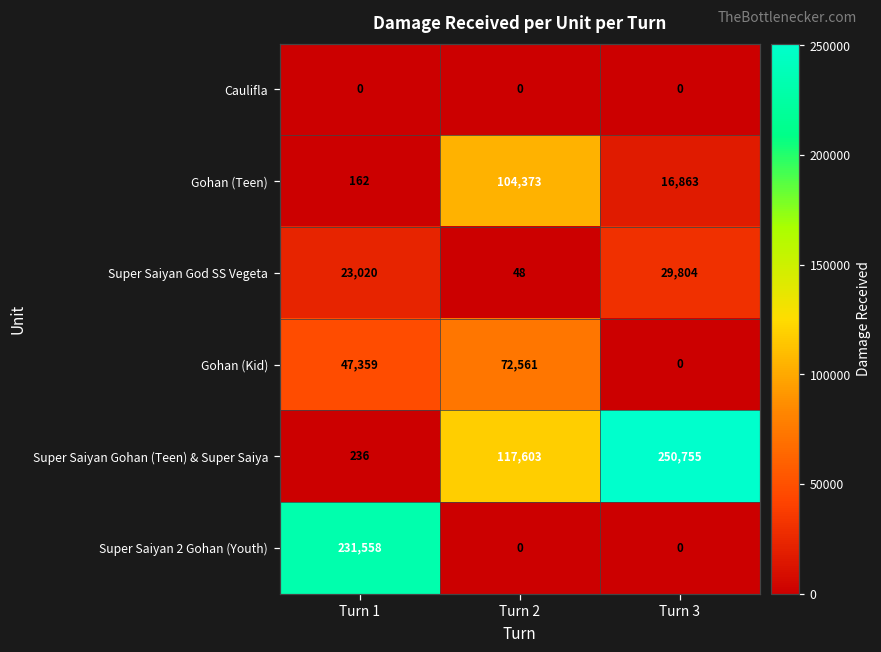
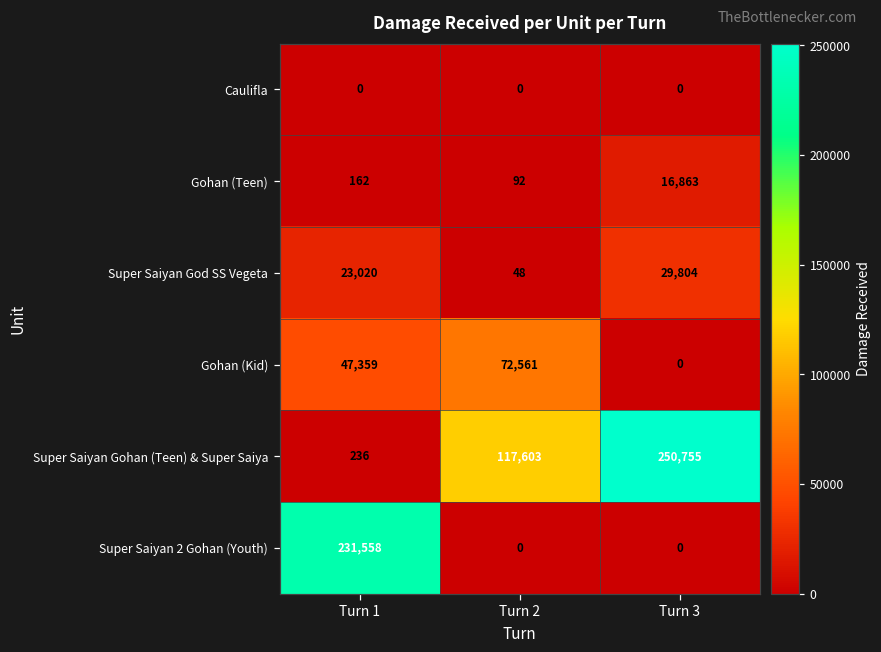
Gohan (Teen), Turn 2: 104,373 -> 92
